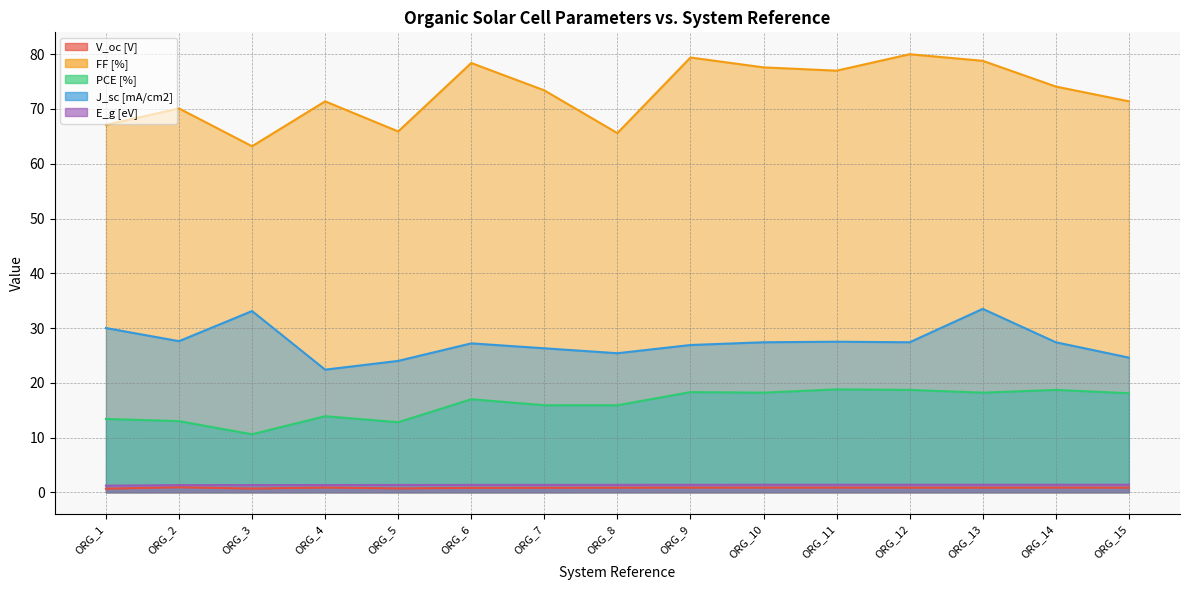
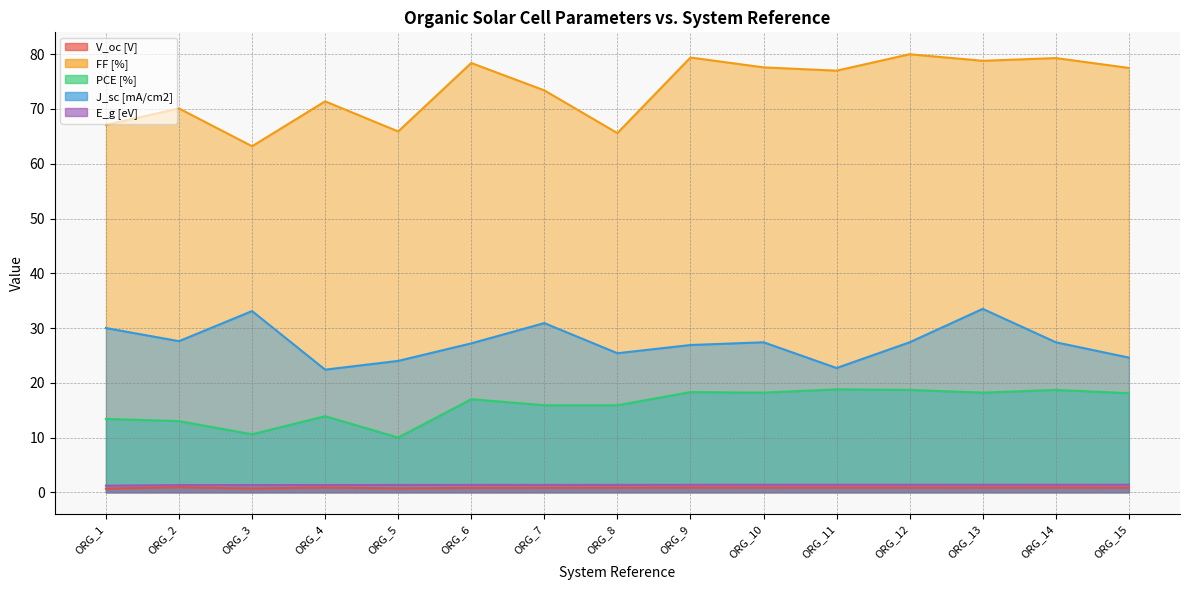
PCE [%], ORG_5: 13 -> 10
J_sc [mA/cm2], ORG_7: 26 -> 31
J_sc [mA/cm2], ORG_11: 28 -> 23
FF [%], ORG_14: 74 -> 79
FF [%], ORG_15: 71 -> 78
